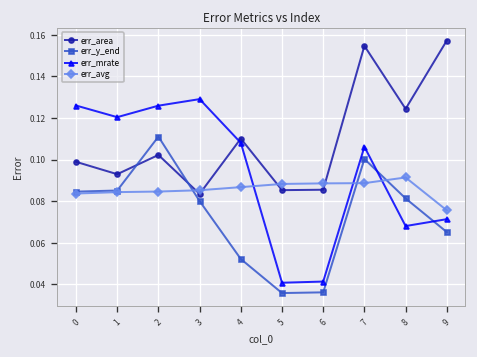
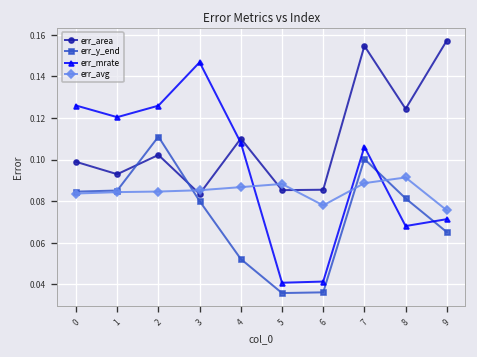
err_mrate, 3: 0.129 -> 0.147
err_avg, 6: 0.089 -> 0.078
